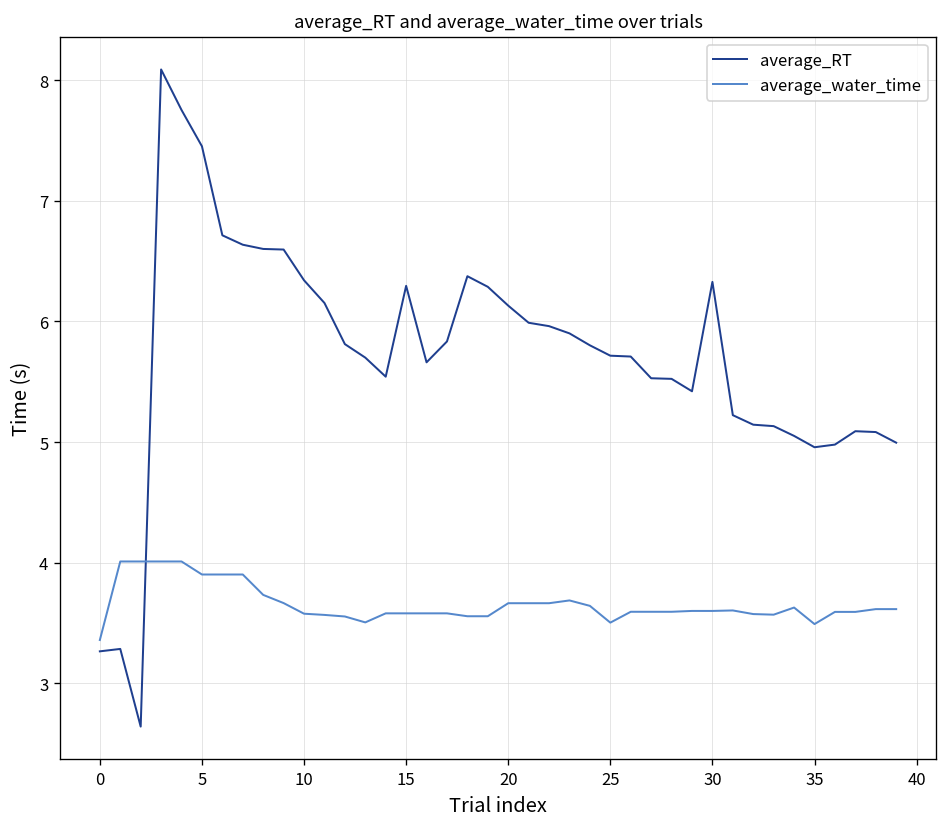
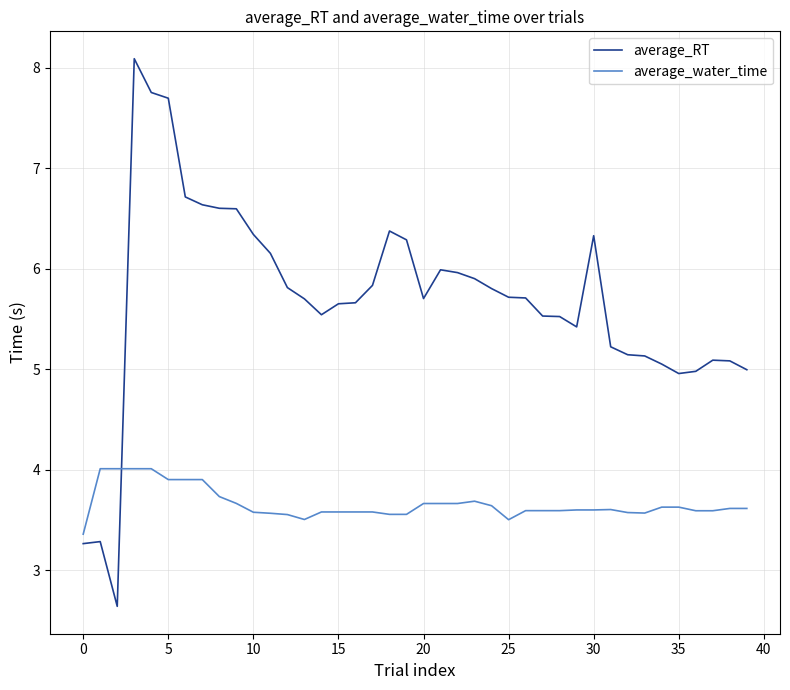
average_RT, 5: 7.45 -> 7.70
average_RT, 15: 6.30 -> 5.65
average_RT, 20: 6.13 -> 5.70
average_water_time, 35: 3.49 -> 3.63
